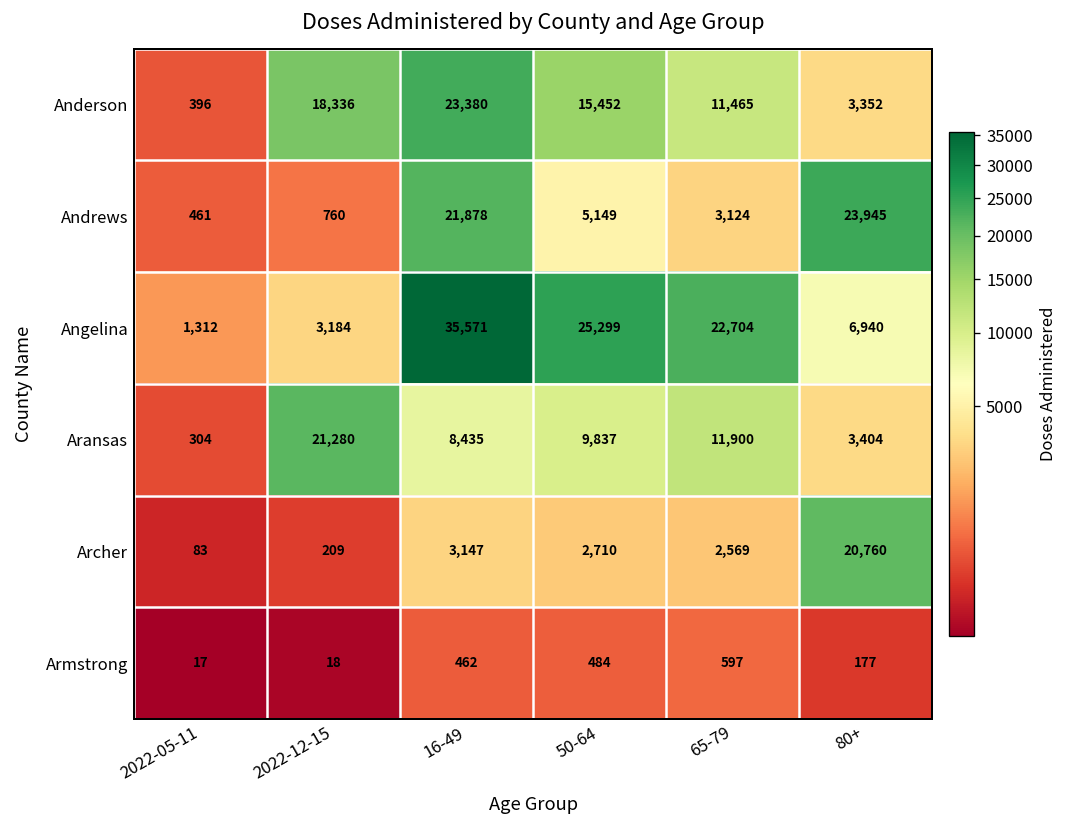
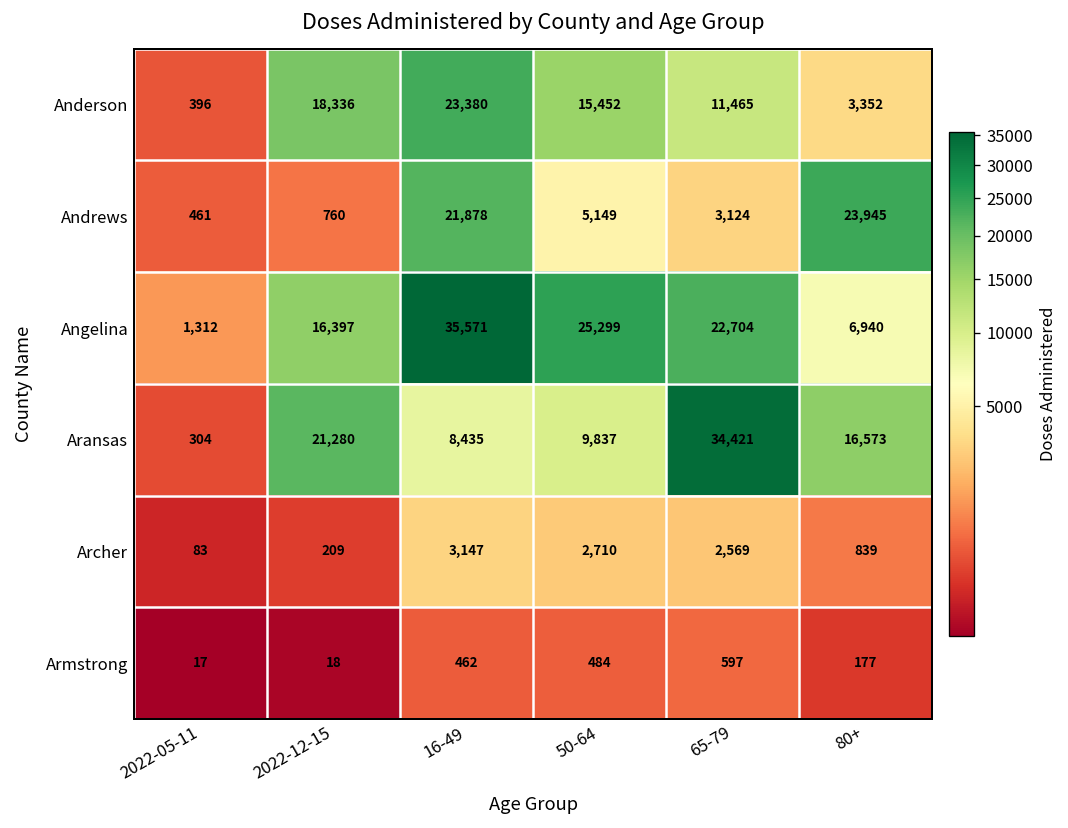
Angelina, 2022-12-15: 3,184 -> 16,397
Aransas, 65-79: 11,900 -> 34,421
Aransas, 80+: 3,404 -> 16,573
Archer, 80+: 20,760 -> 839
